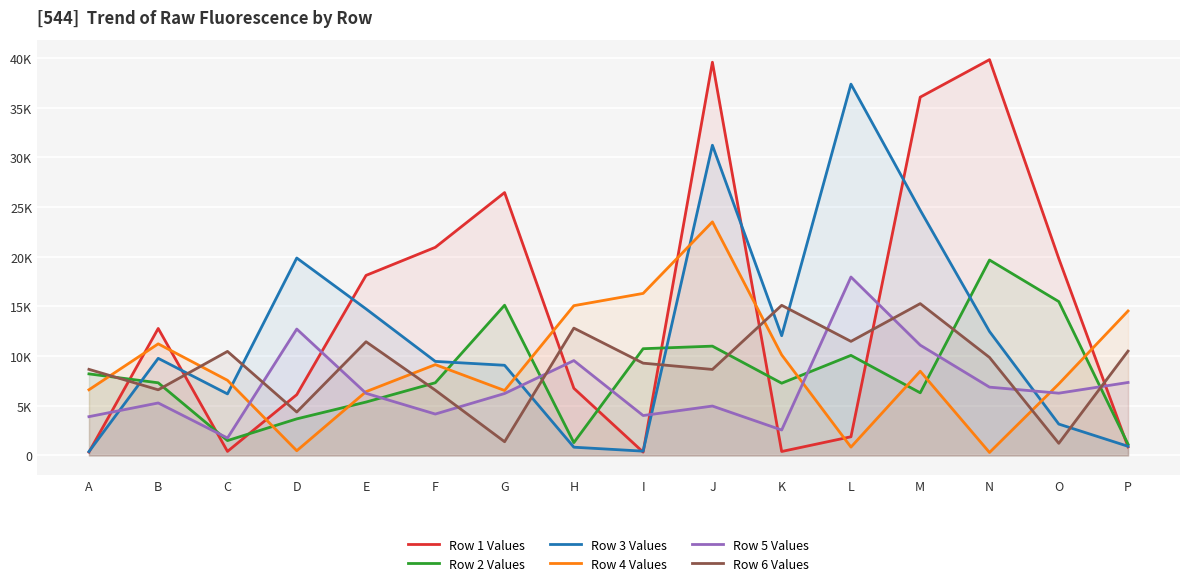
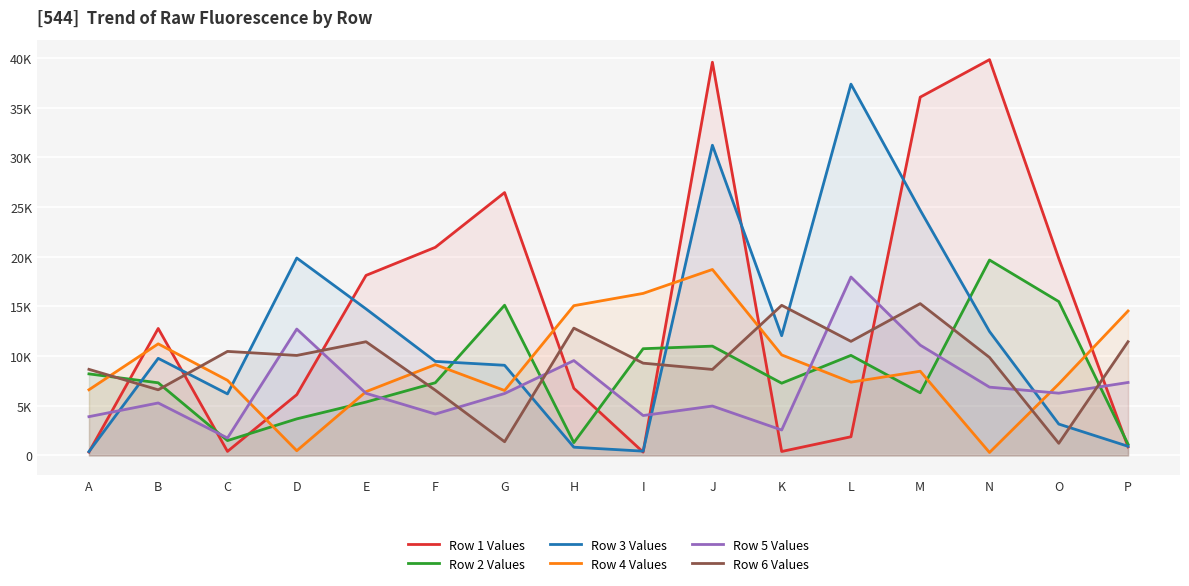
Row 6 Values, D: 4000 -> 10000
Row 4 Values, J: 24000 -> 19000
Row 4 Values, L: 1000 -> 7000
Row 6 Values, P: 10500 -> 11400
